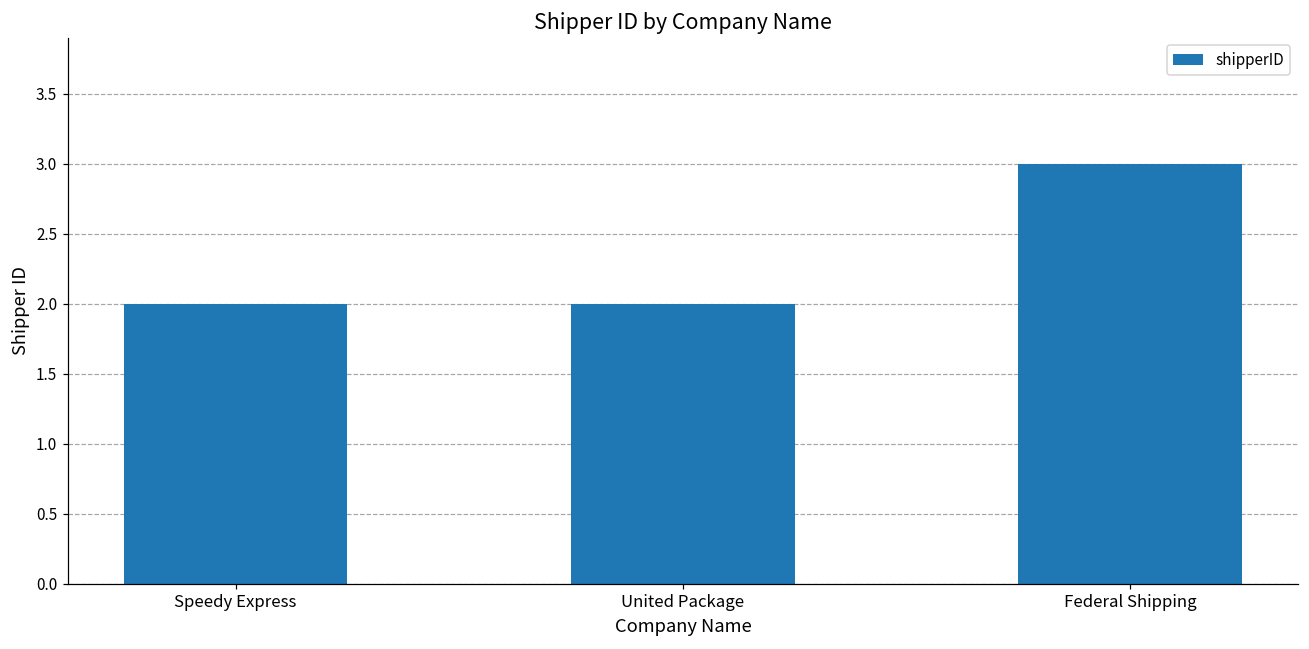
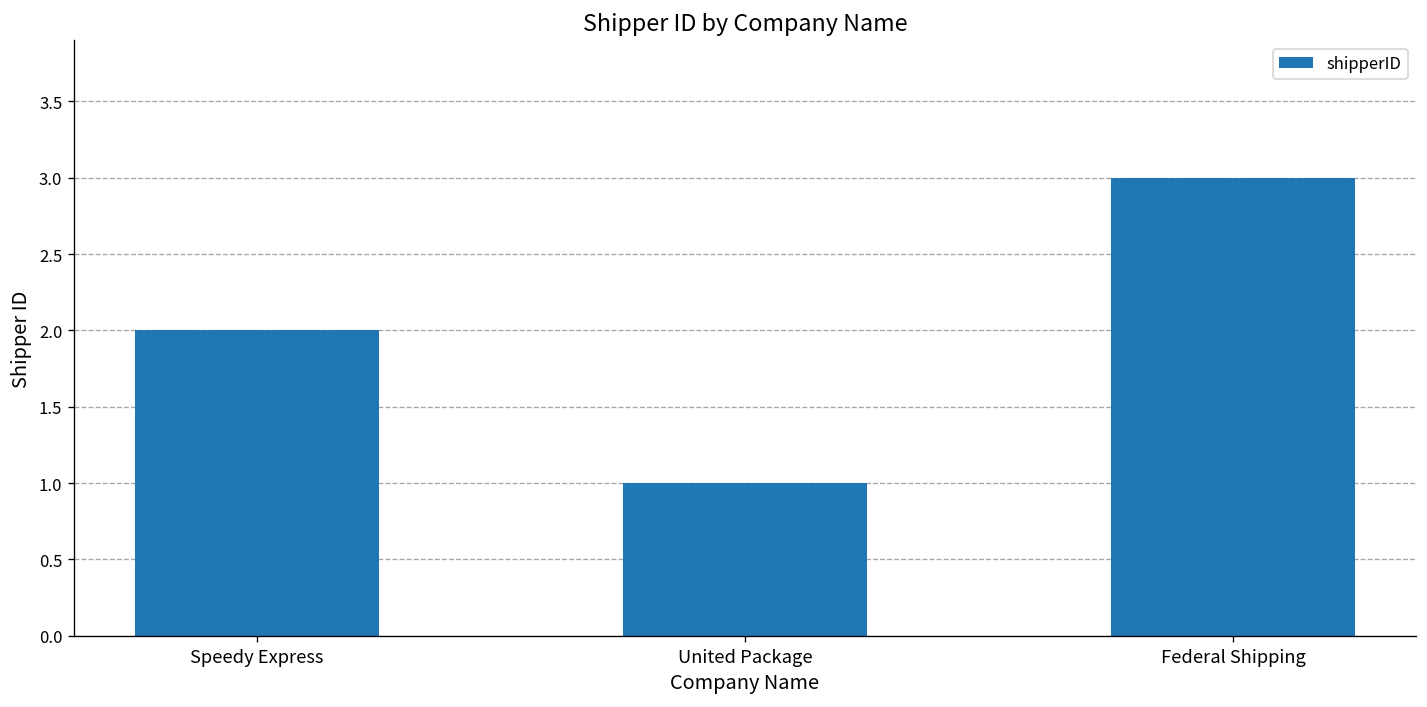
United Package: 2 -> 1
